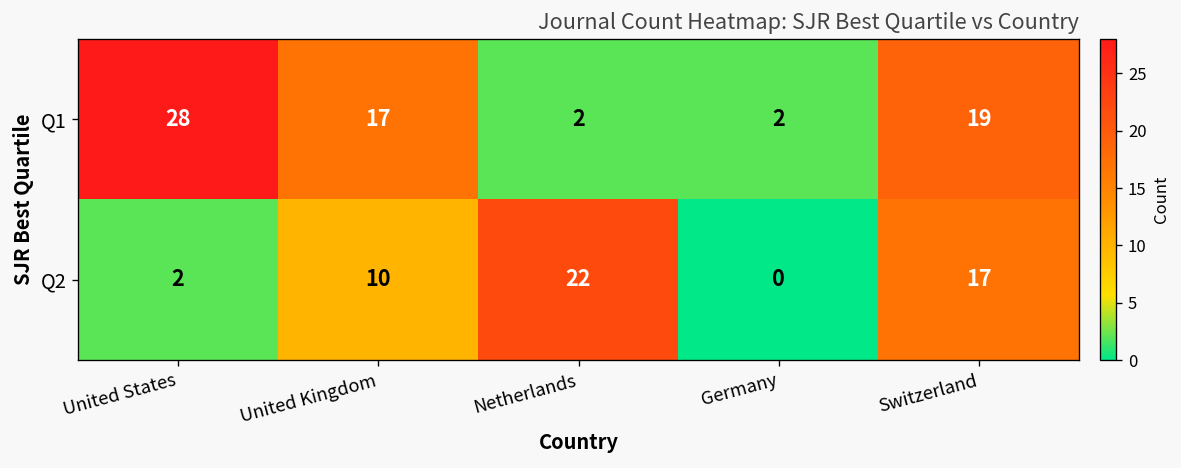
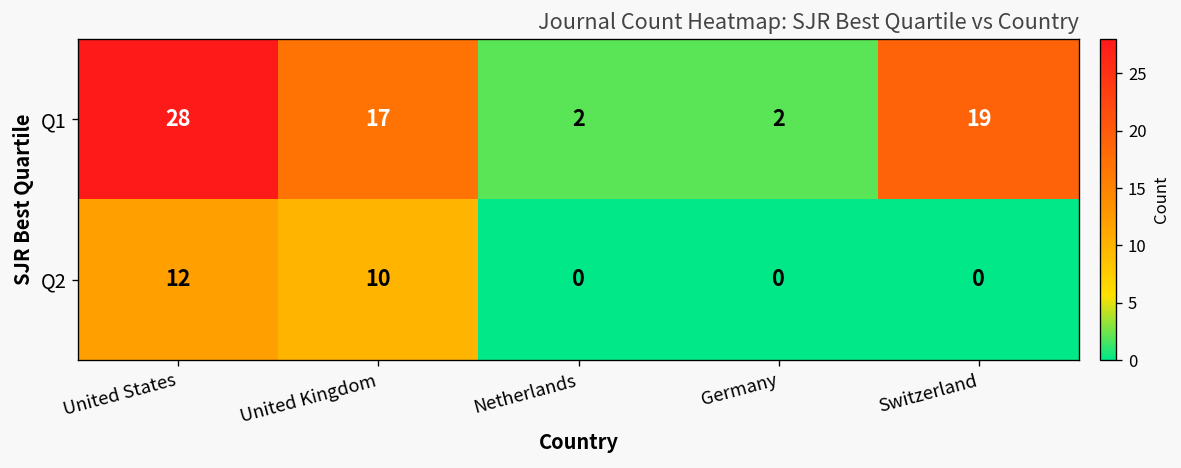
Q2, United States: 2 -> 12
Q2, Netherlands: 22 -> 0
Q2, Switzerland: 17 -> 0
